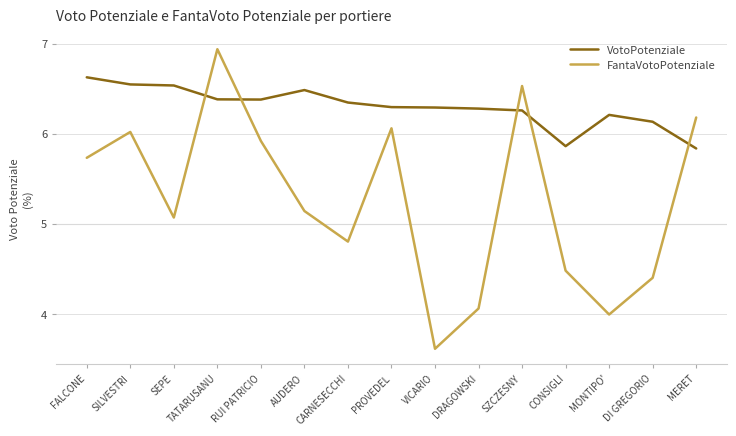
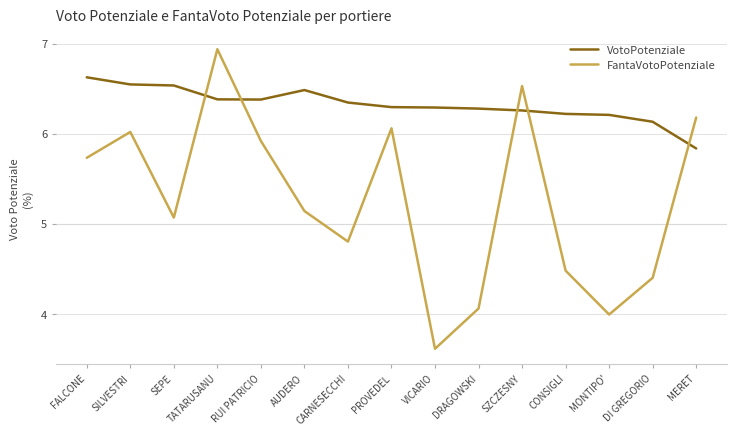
VotoPotenziale, CONSIGLI: 5.9 -> 6.2
